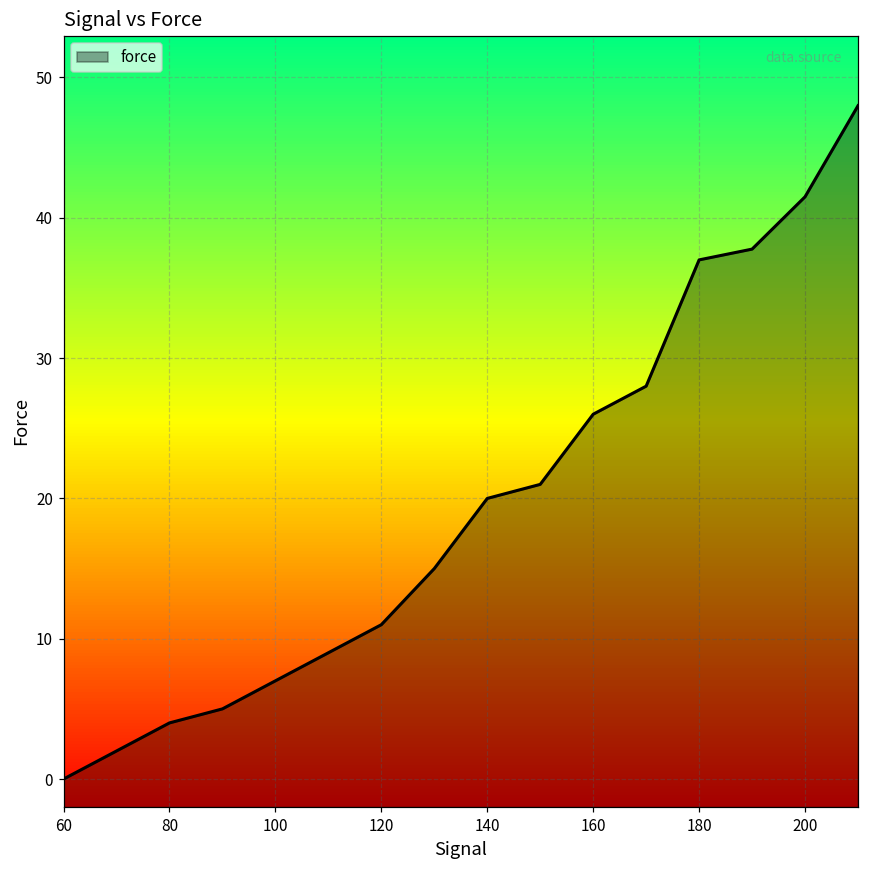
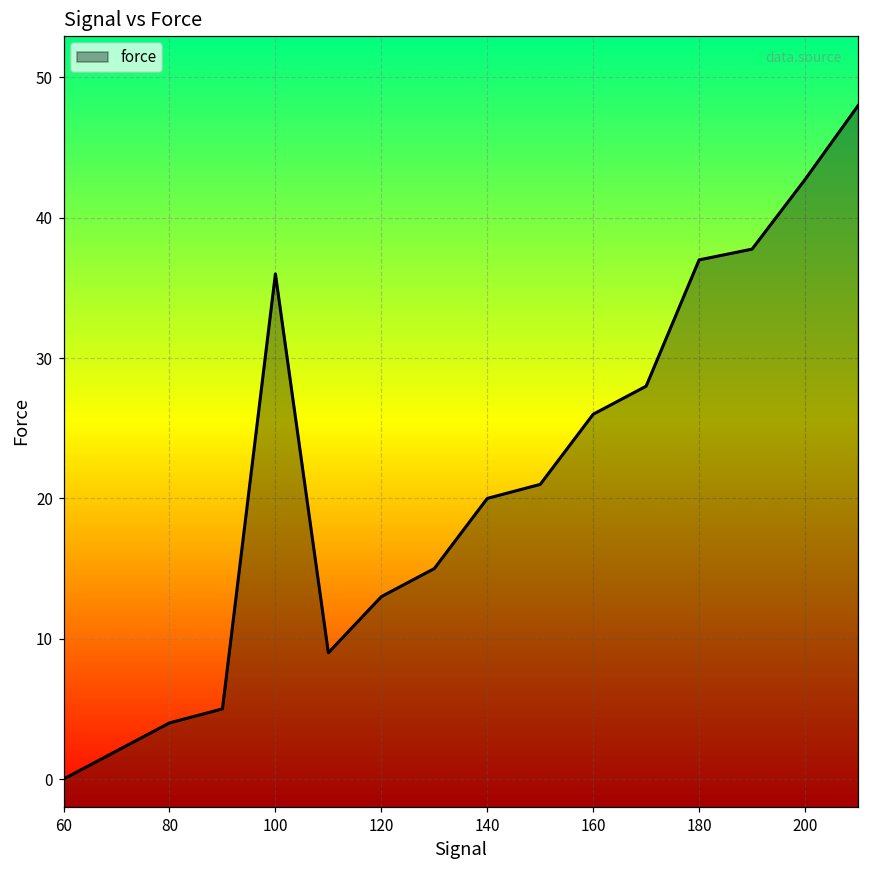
100: 7 -> 36
120: 11 -> 13
200: 41.5 -> 42.7
